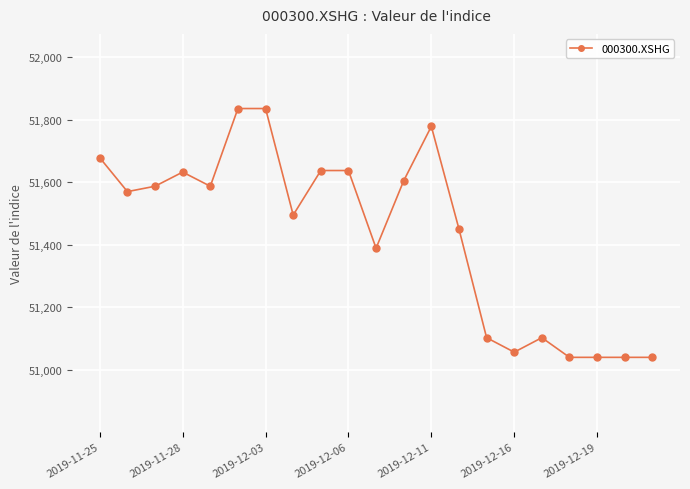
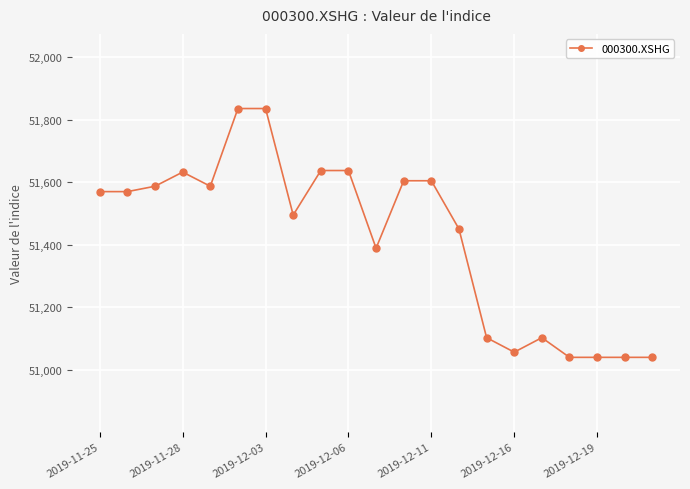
2019-11-25: 51,680 -> 51,570
2019-12-11: 51,780 -> 51,610
